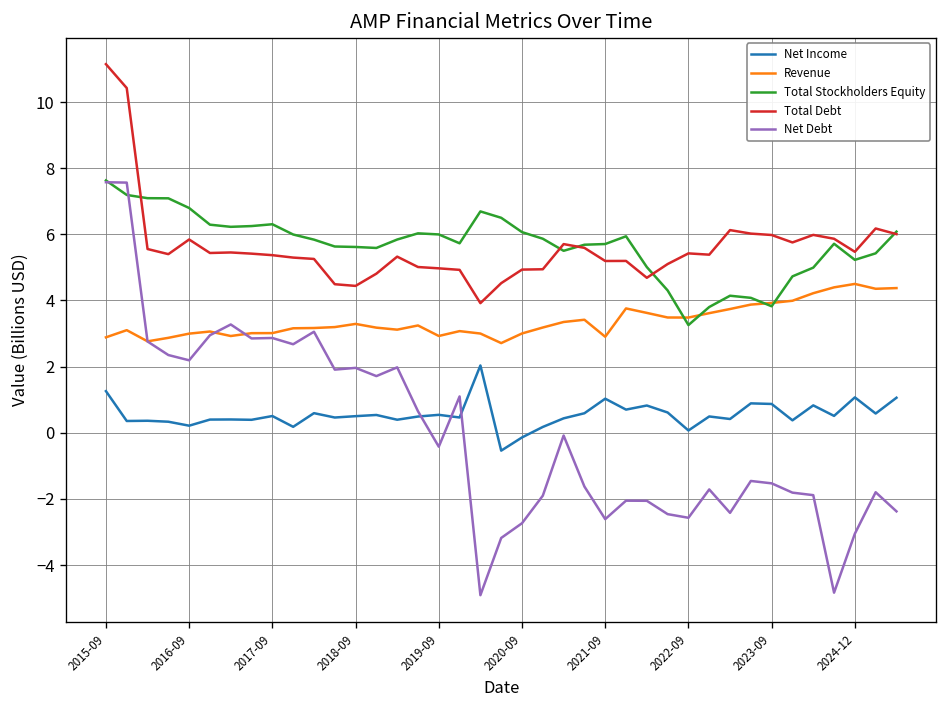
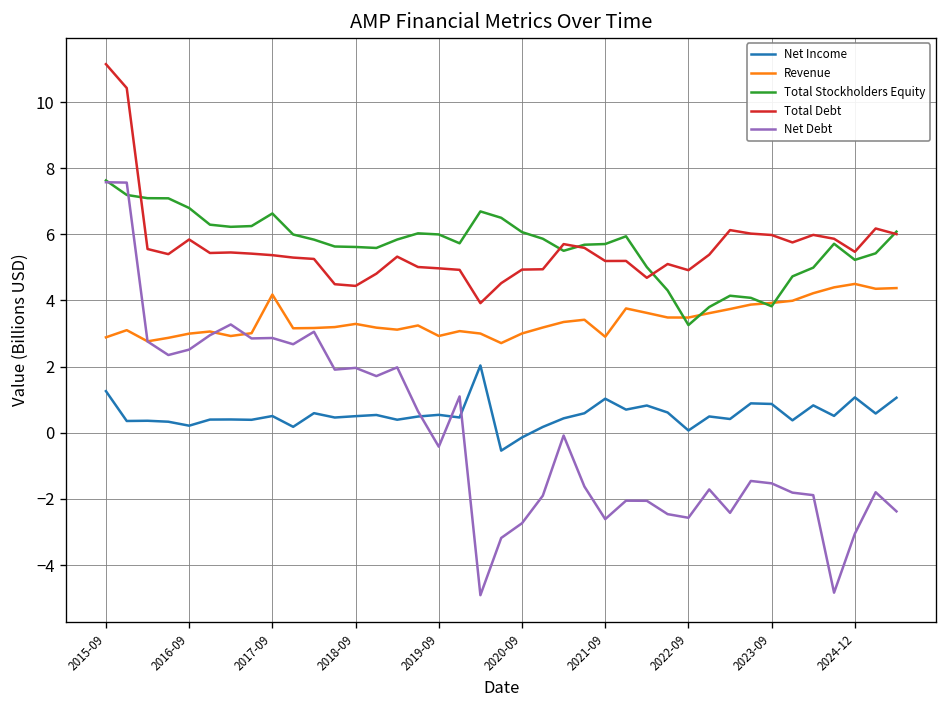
Net Debt, 2016-09: 2.2 -> 2.5
Revenue, 2017-09: 3.0 -> 4.2
Total Stockholders Equity, 2017-09: 6.3 -> 6.6
Total Debt, 2022-09: 5.4 -> 4.9
